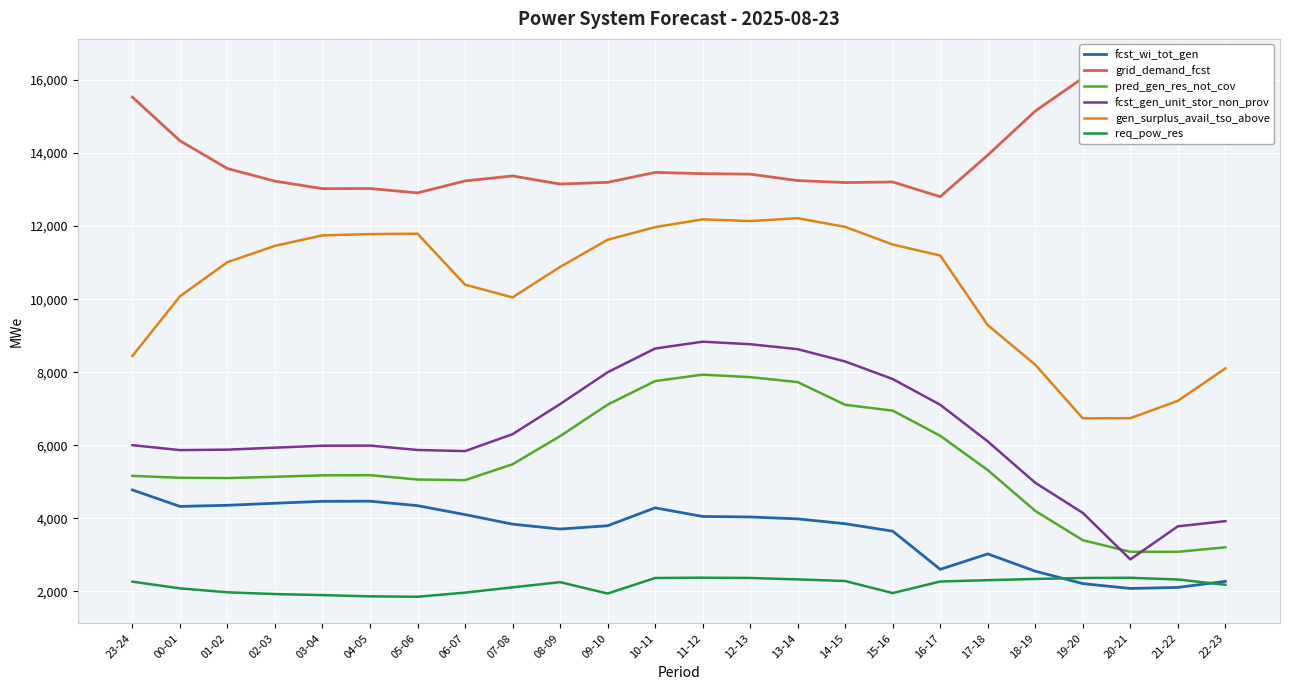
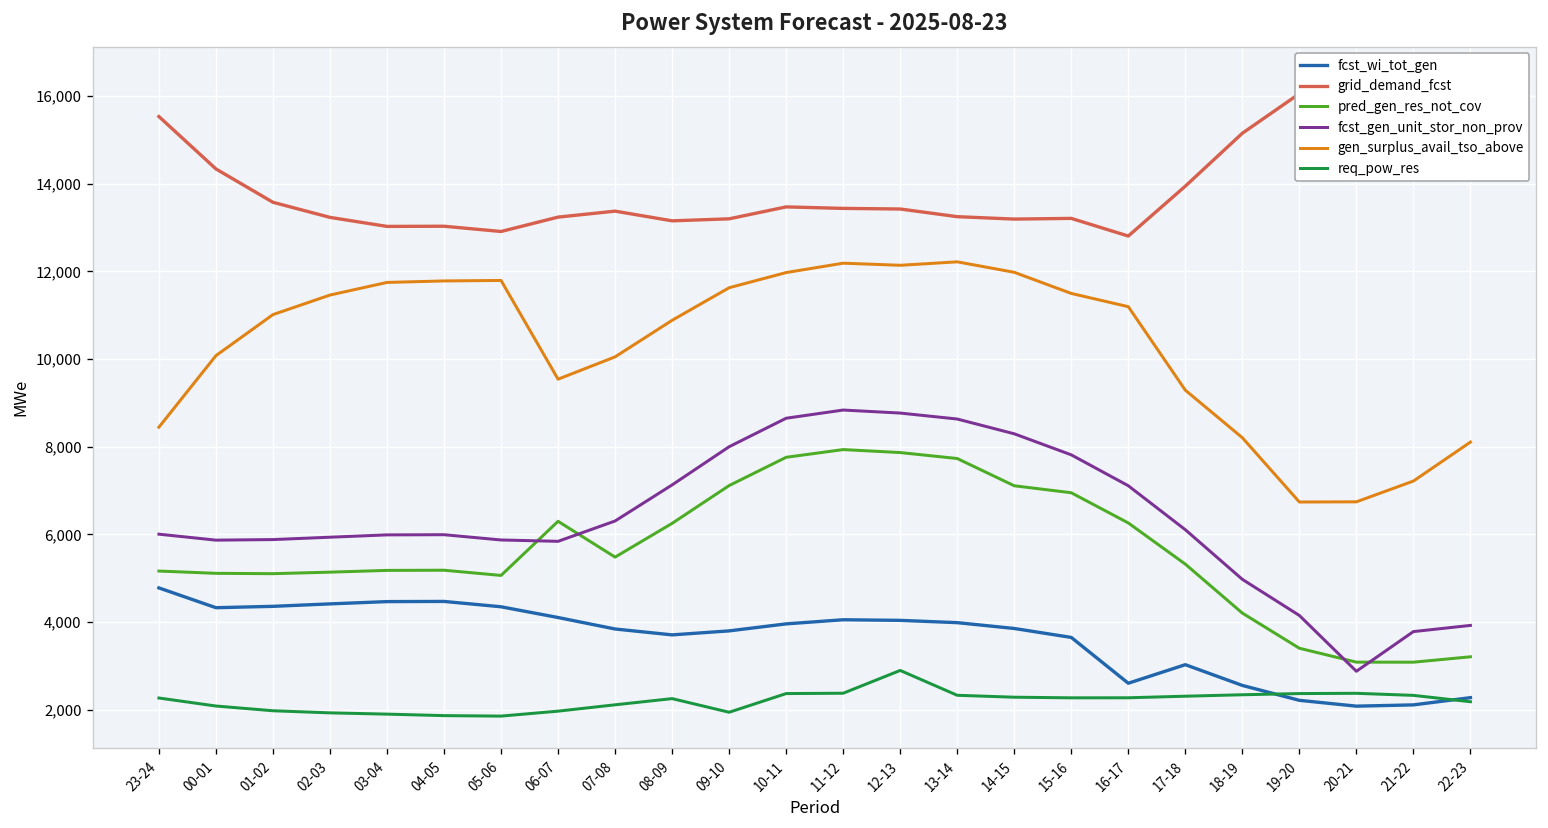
pred_gen_res_not_cov, 06-07: 5,000 -> 6,300
gen_surplus_avail_tso_above, 06-07: 10,400 -> 9,500
fcst_wi_tot_gen, 10-11: 4,300 -> 4,000
req_pow_res, 12-13: 2,400 -> 2,900
req_pow_res, 15-16: 2,000 -> 2,300
